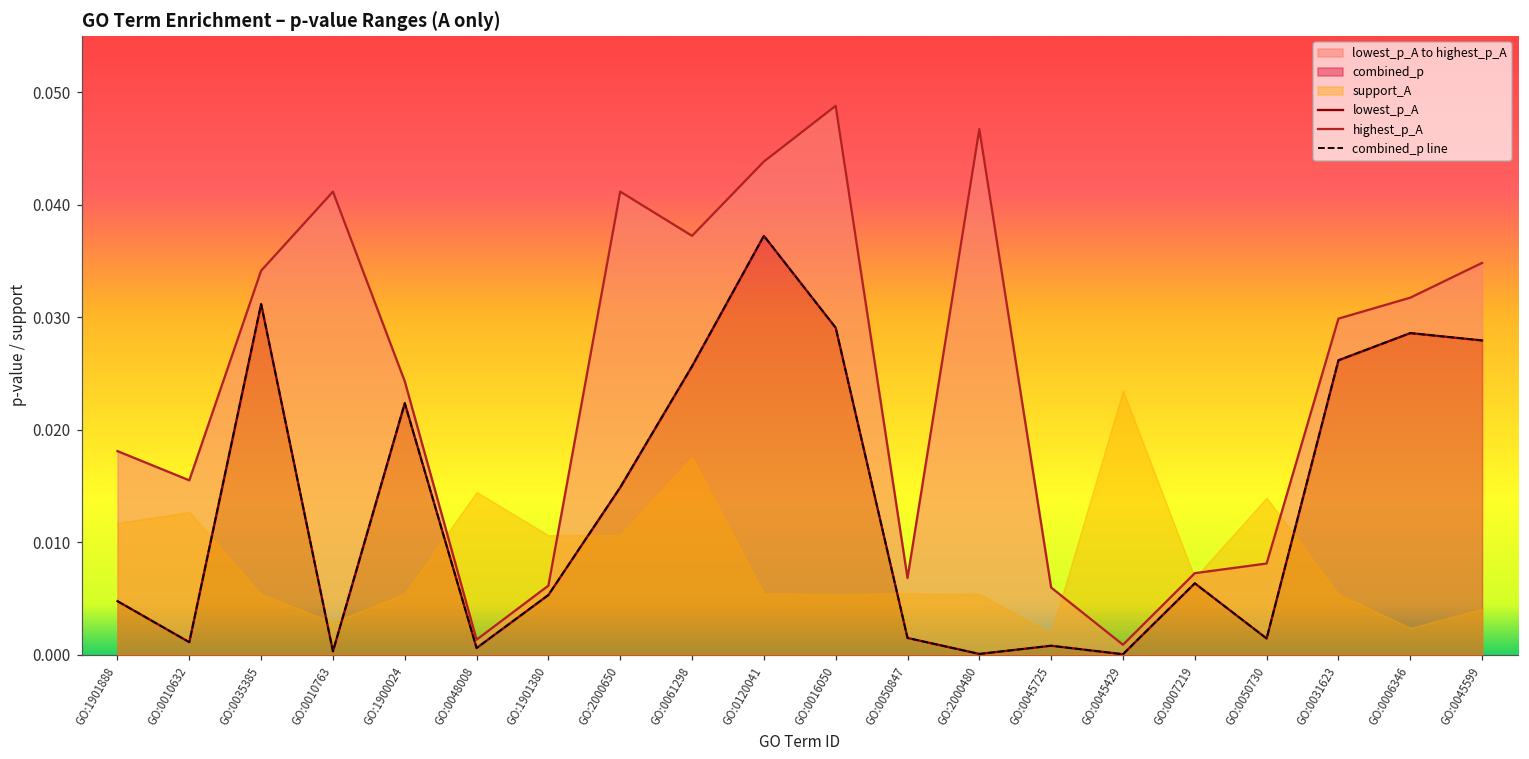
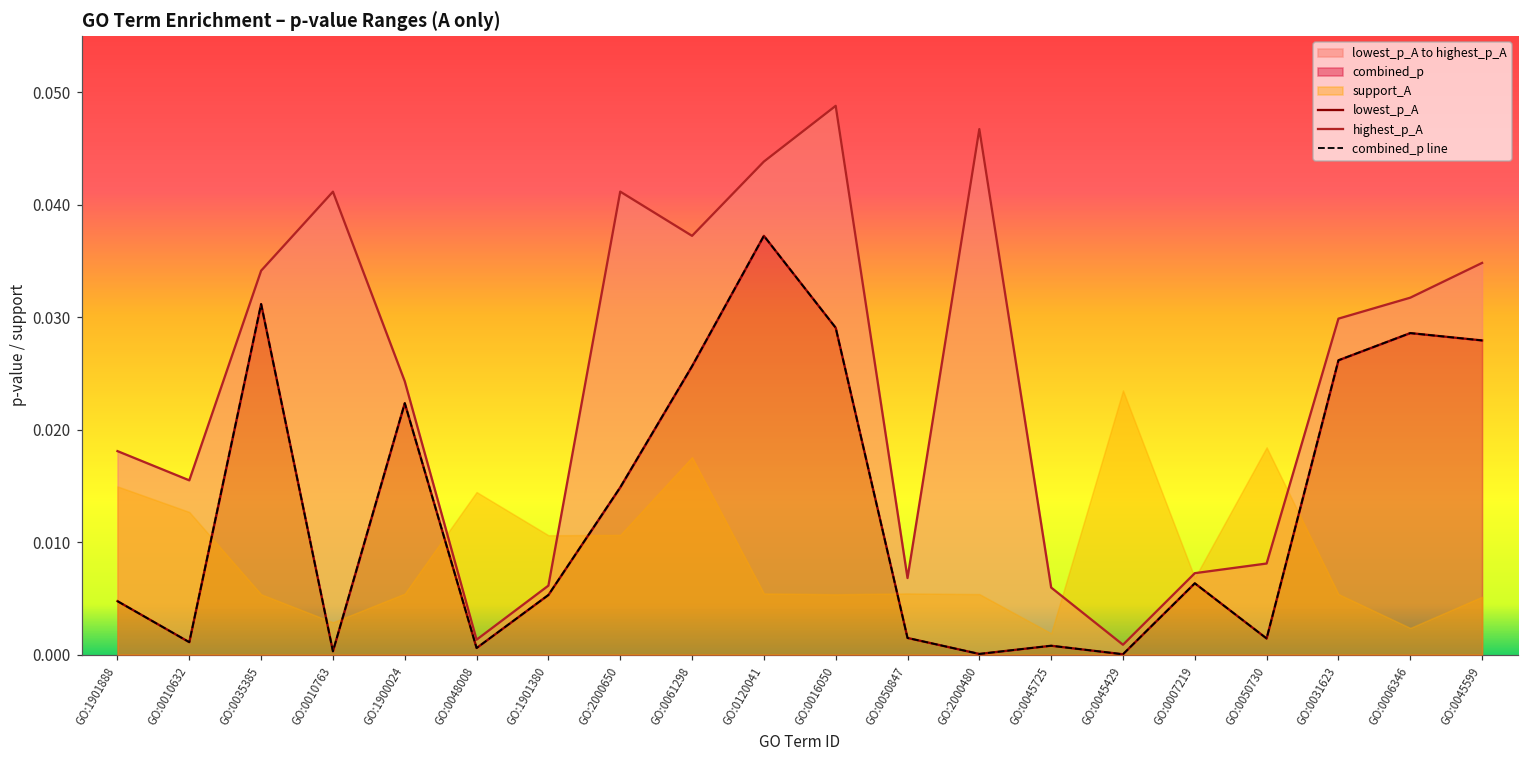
support_A, GO:1901888: 0.0117 -> 0.0150
support_A, GO:0050730: 0.0139 -> 0.0184
support_A, GO:0045599: 0.0041 -> 0.0051
